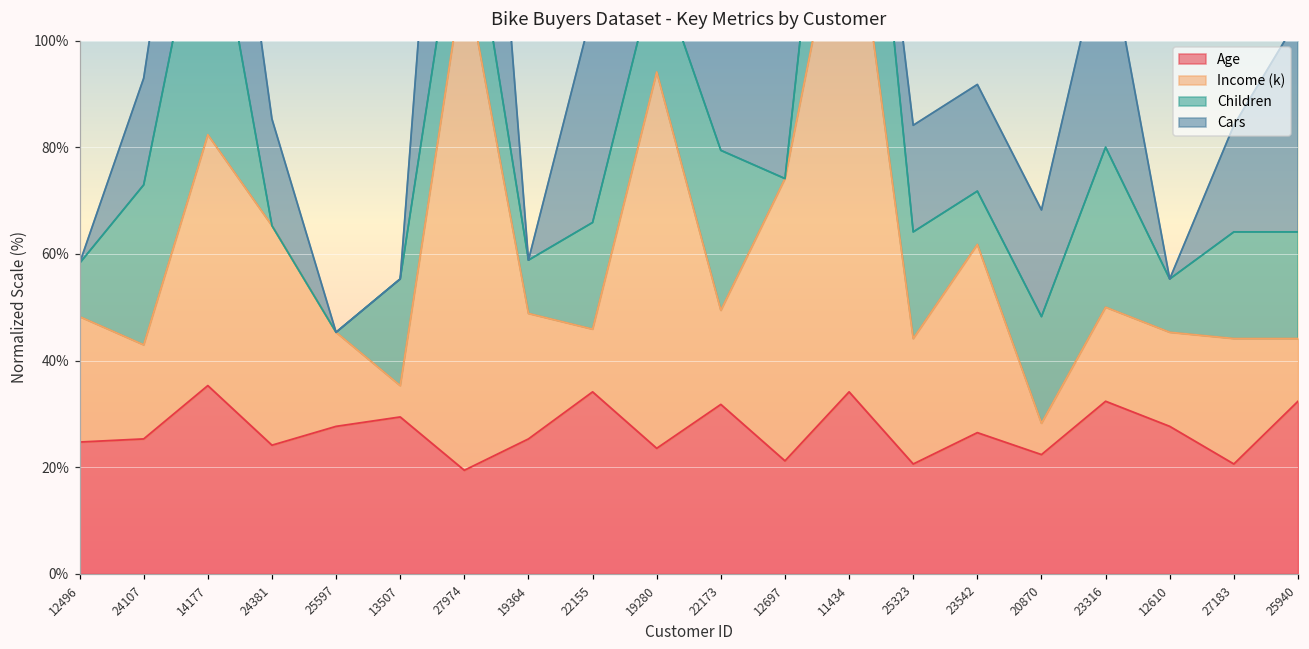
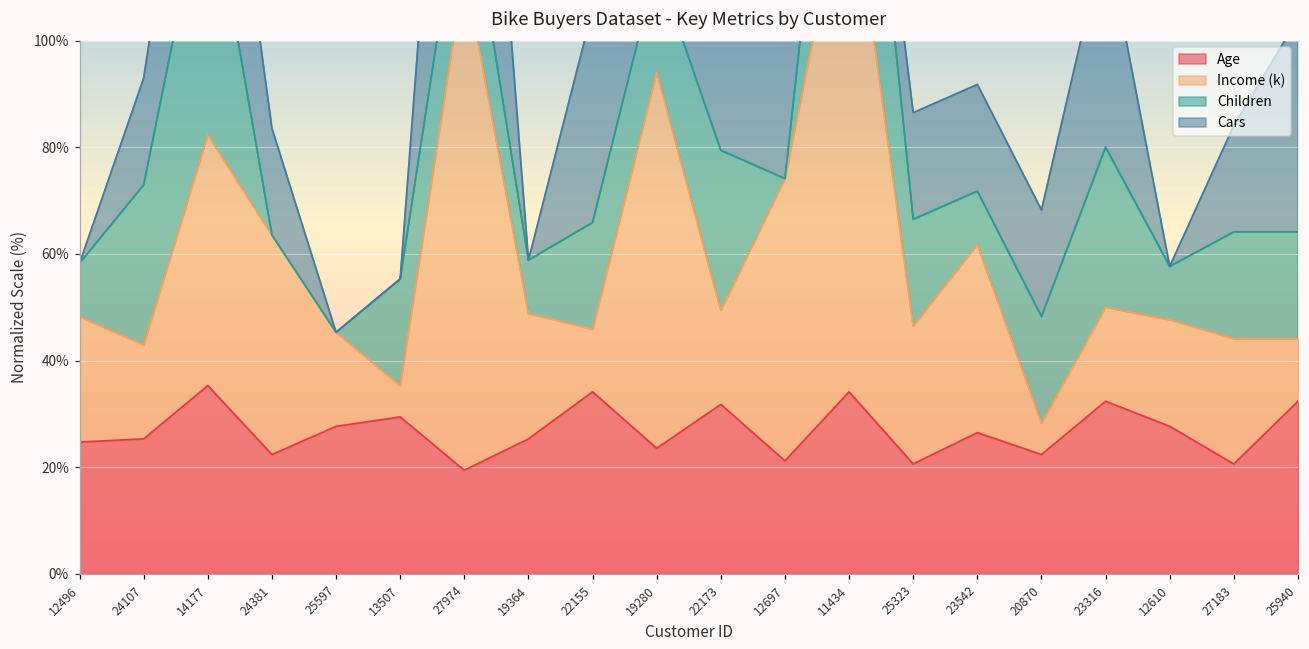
Age, 24381: 24% -> 22%
Income (k), 25323: 24% -> 26%
Income (k), 12610: 18% -> 20%
